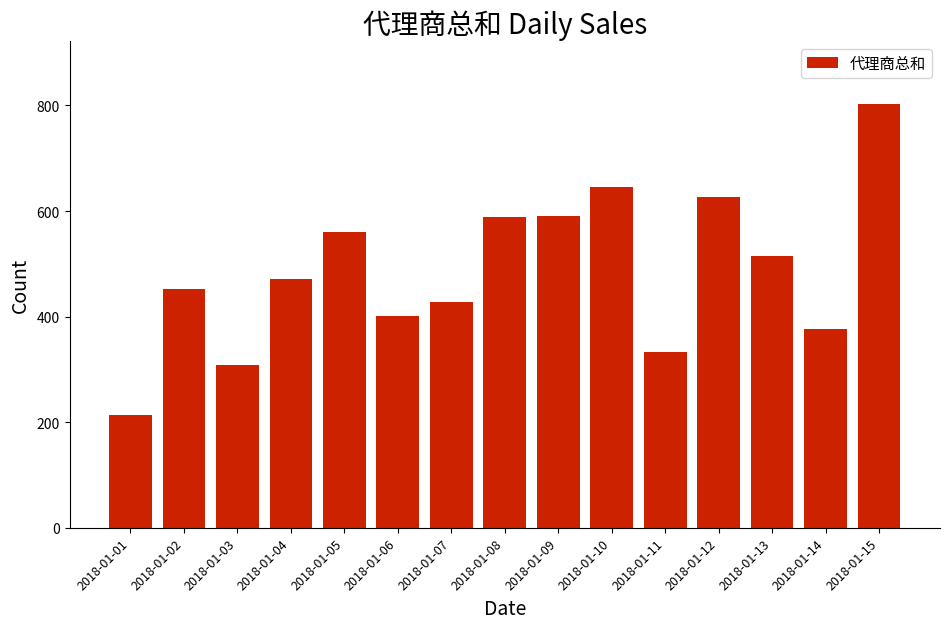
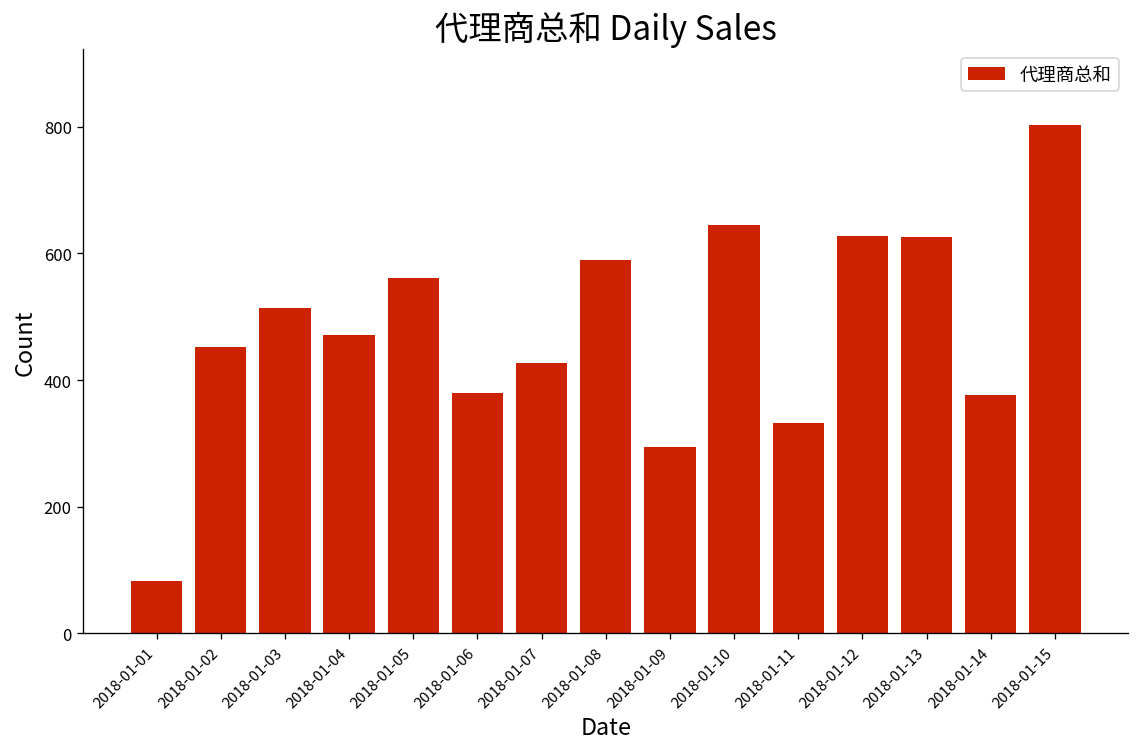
2018-01-01: 210 -> 80
2018-01-03: 310 -> 510
2018-01-06: 400 -> 380
2018-01-09: 590 -> 290
2018-01-13: 520 -> 630
